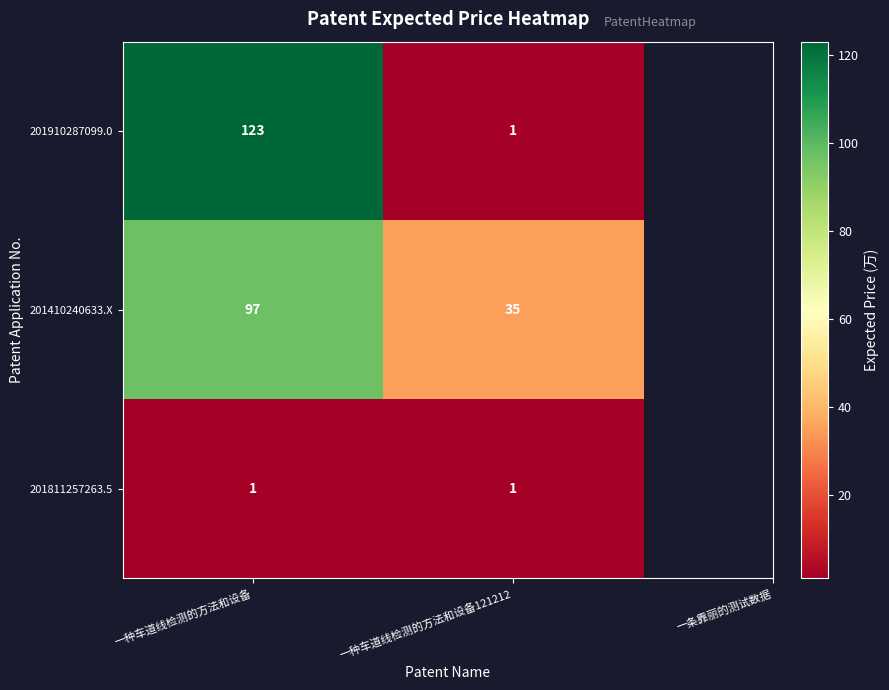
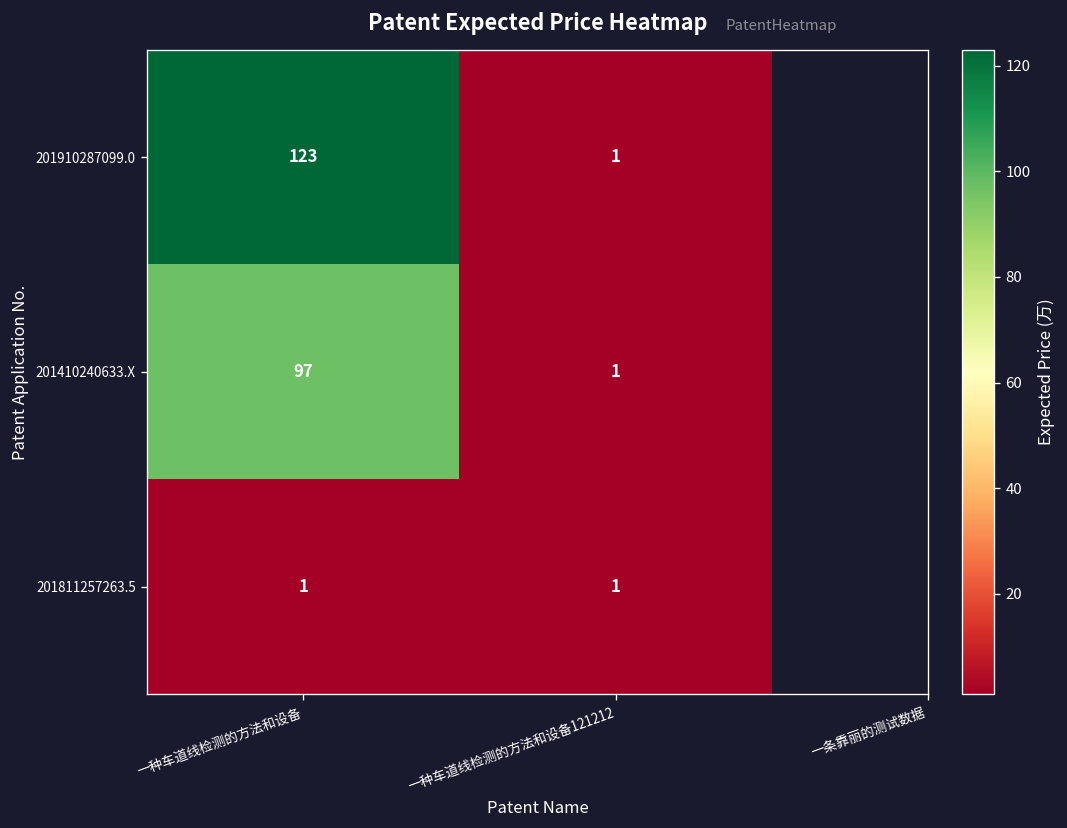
201410240633.X, 一种车道线检测的方法和设备121212: 35 -> 1
